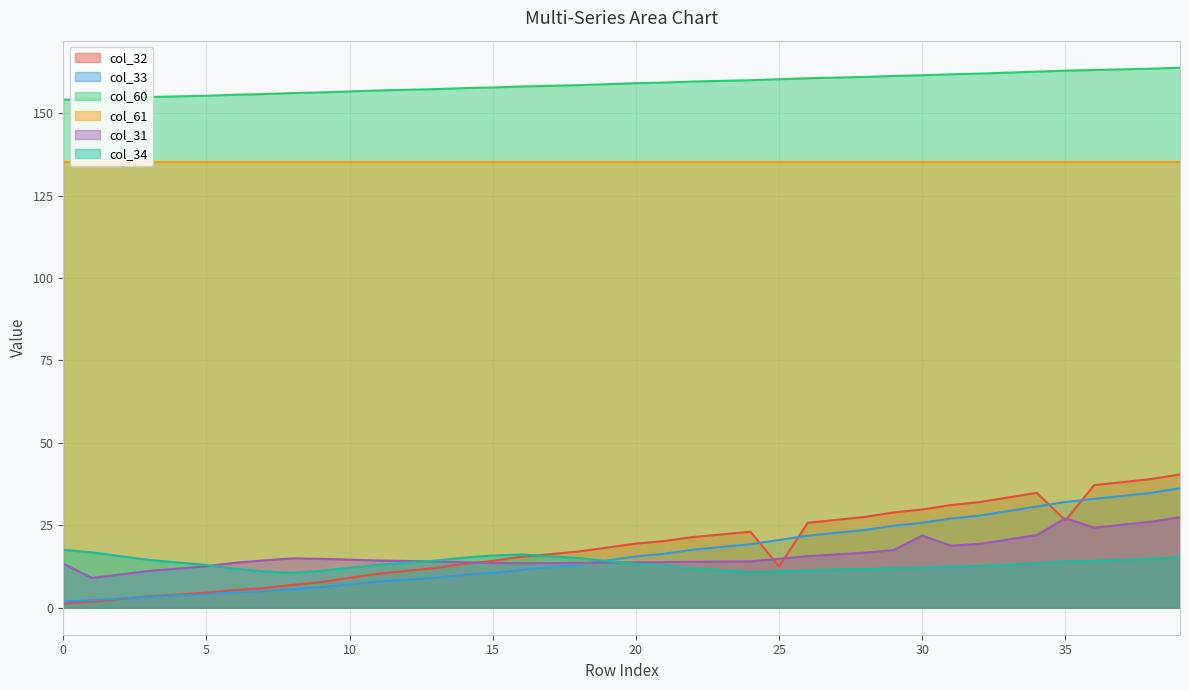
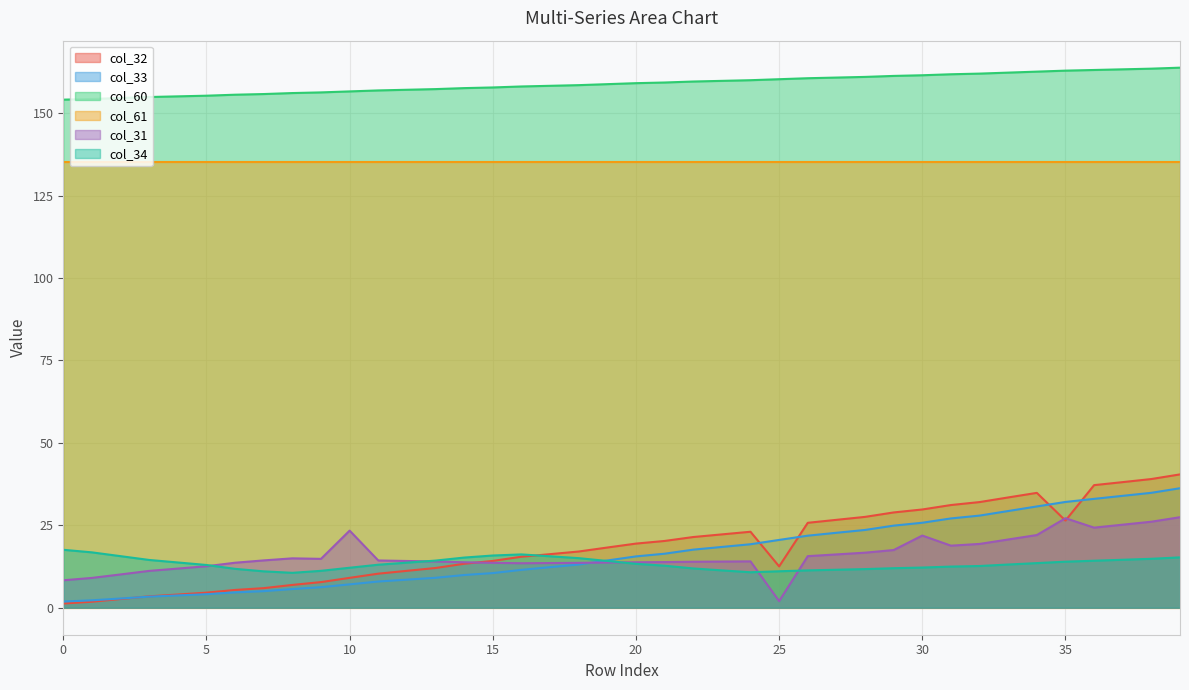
col_31, 0: 13 -> 8
col_31, 10: 15 -> 23
col_31, 25: 15 -> 2
